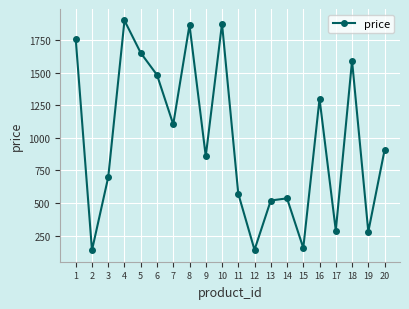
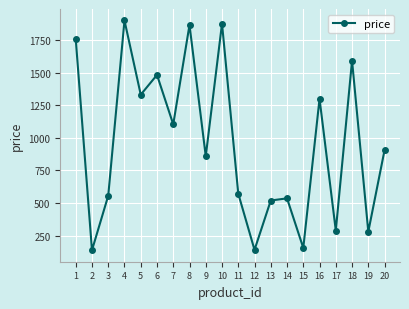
3: 700 -> 550
5: 1650 -> 1330
